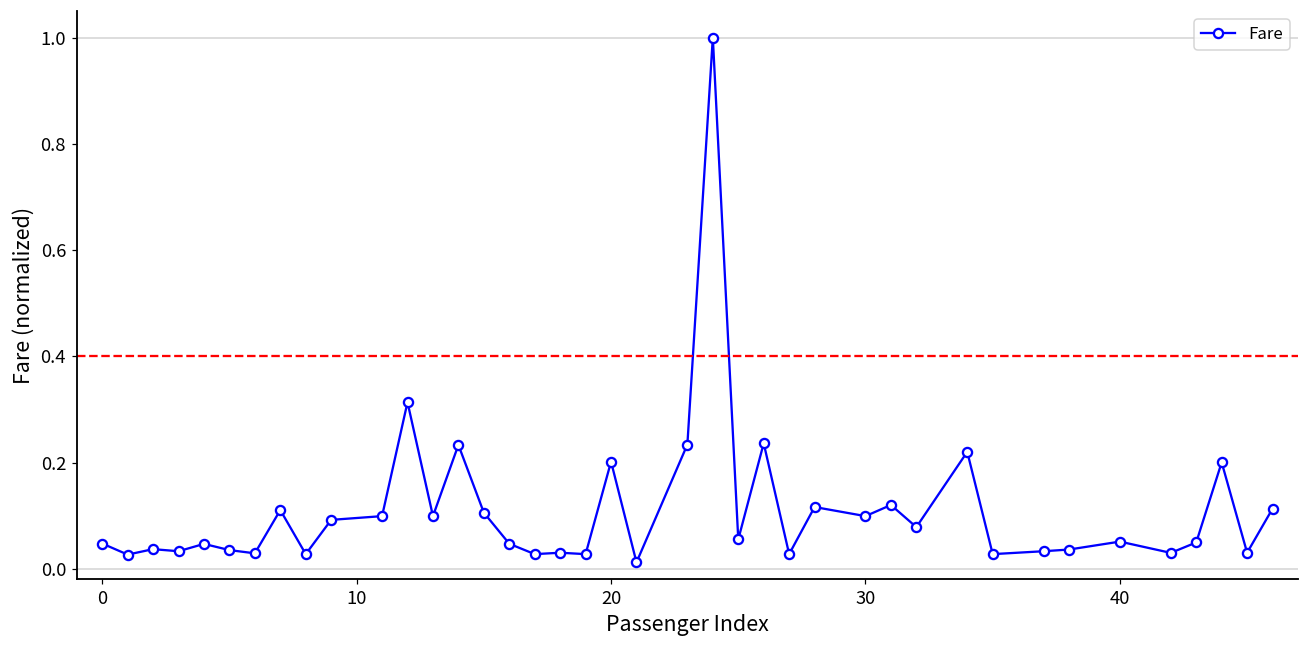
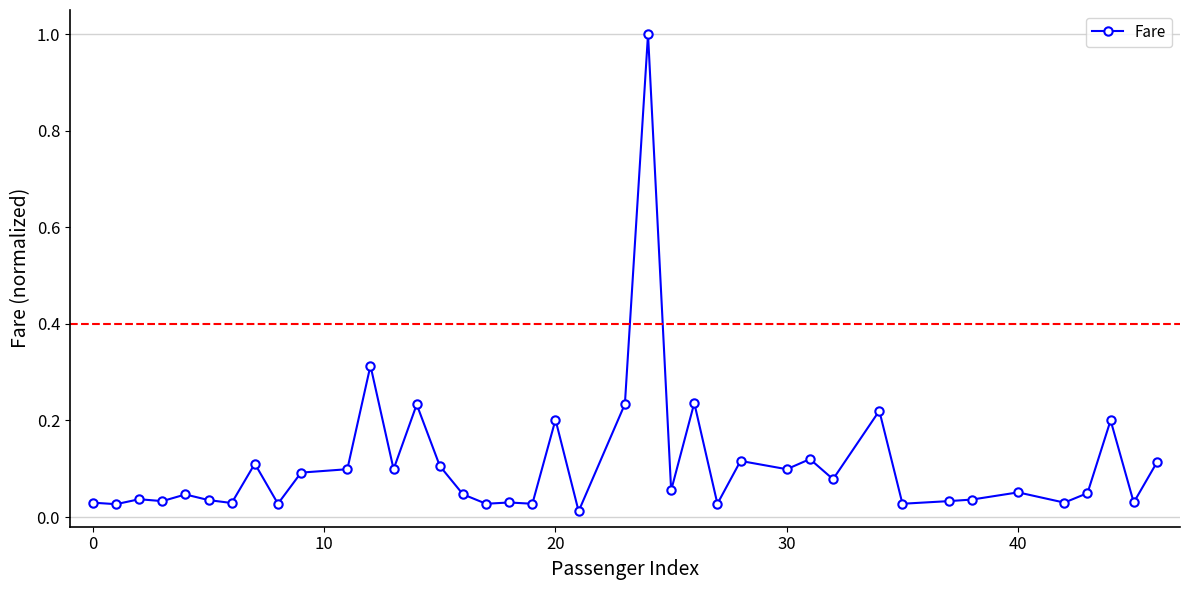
0: 0.05 -> 0.03
